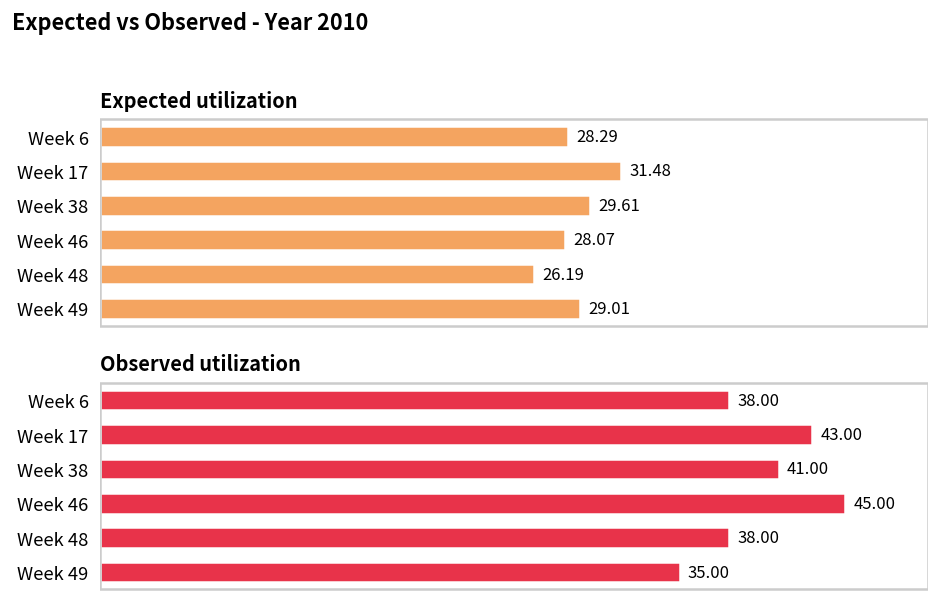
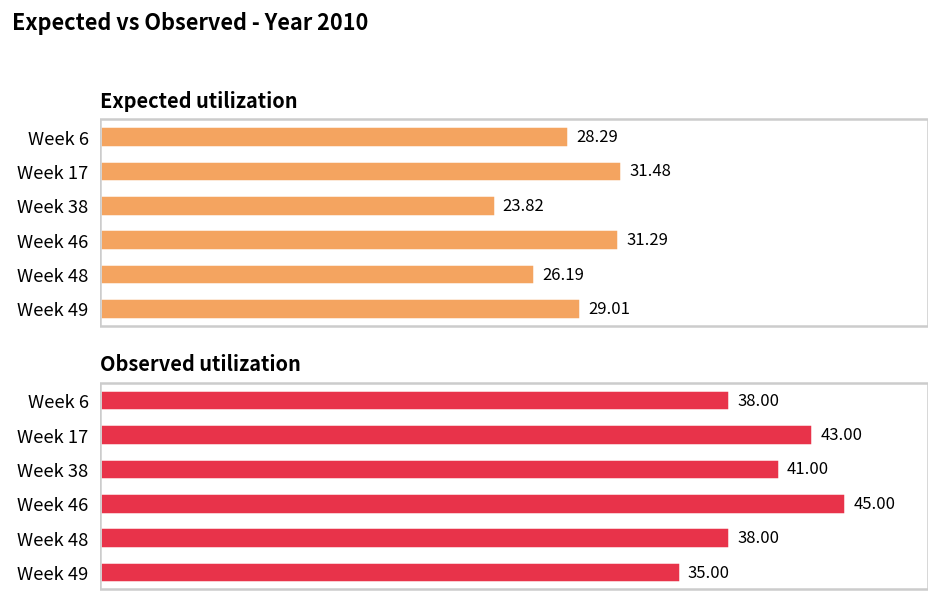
Expected utilization, Week 38: 29.61 -> 23.82
Expected utilization, Week 46: 28.07 -> 31.29
